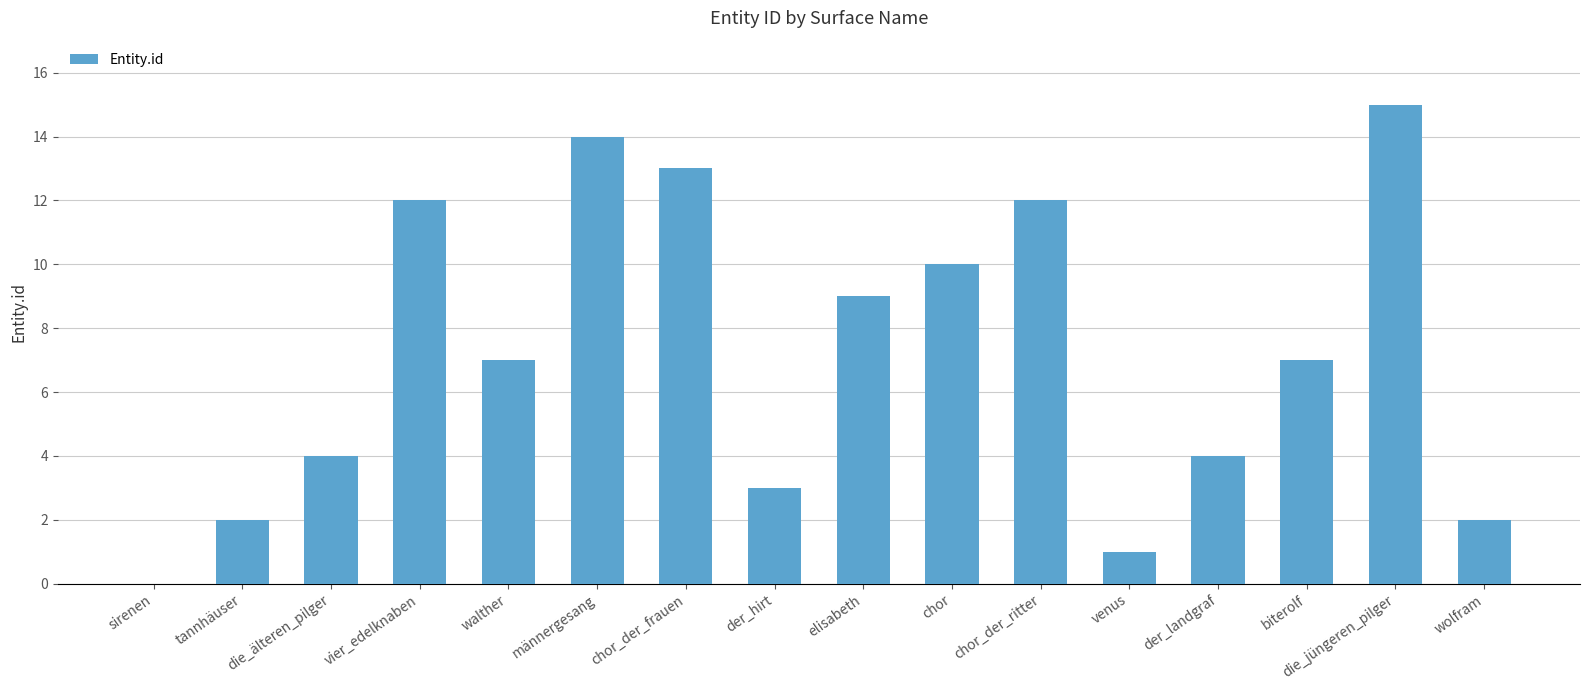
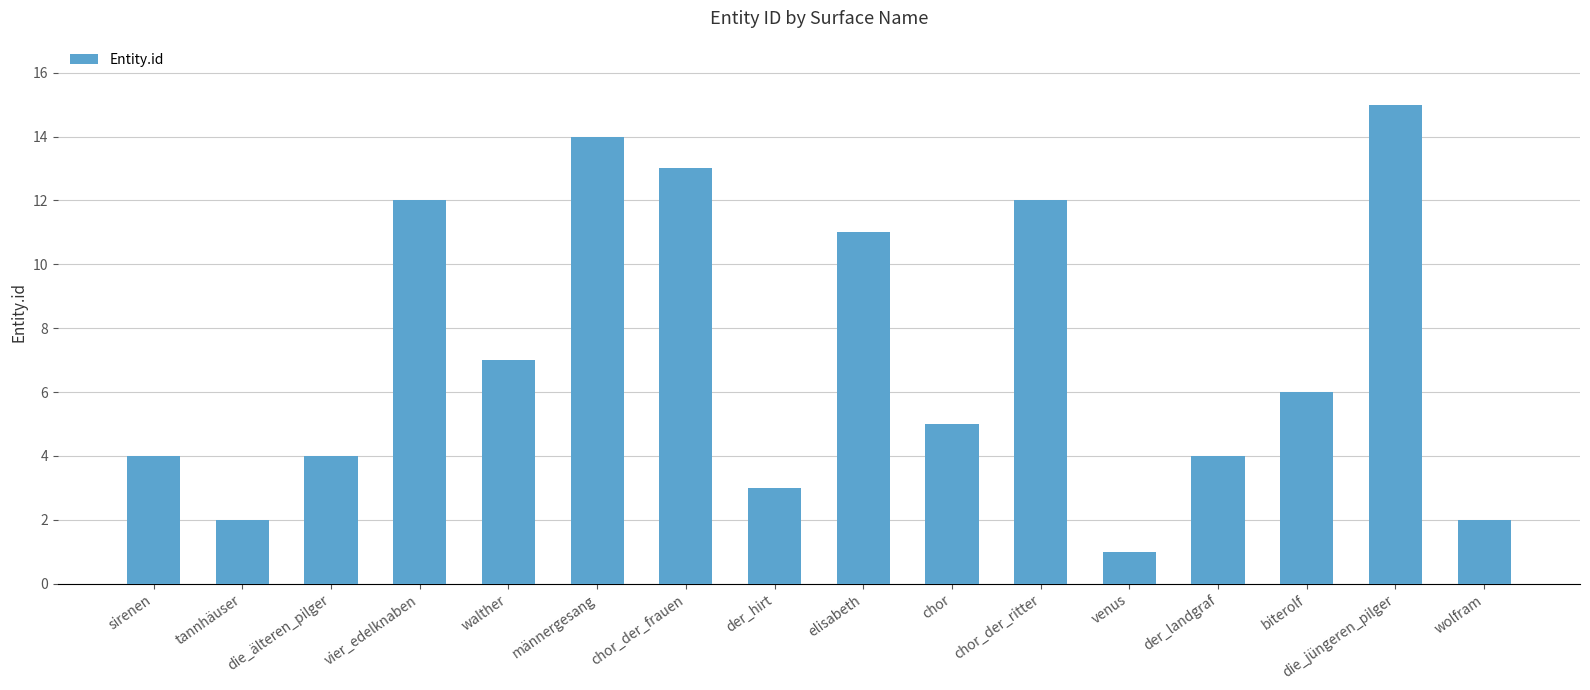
sirenen: 0 -> 4
elisabeth: 9 -> 11
chor: 10 -> 5
biterolf: 7 -> 6
